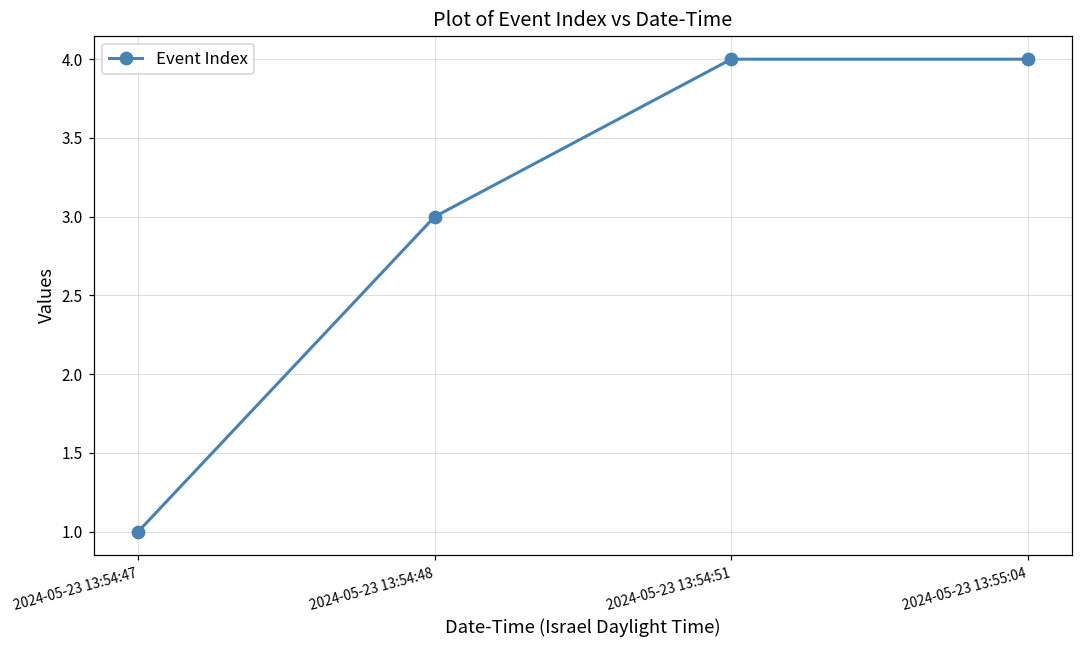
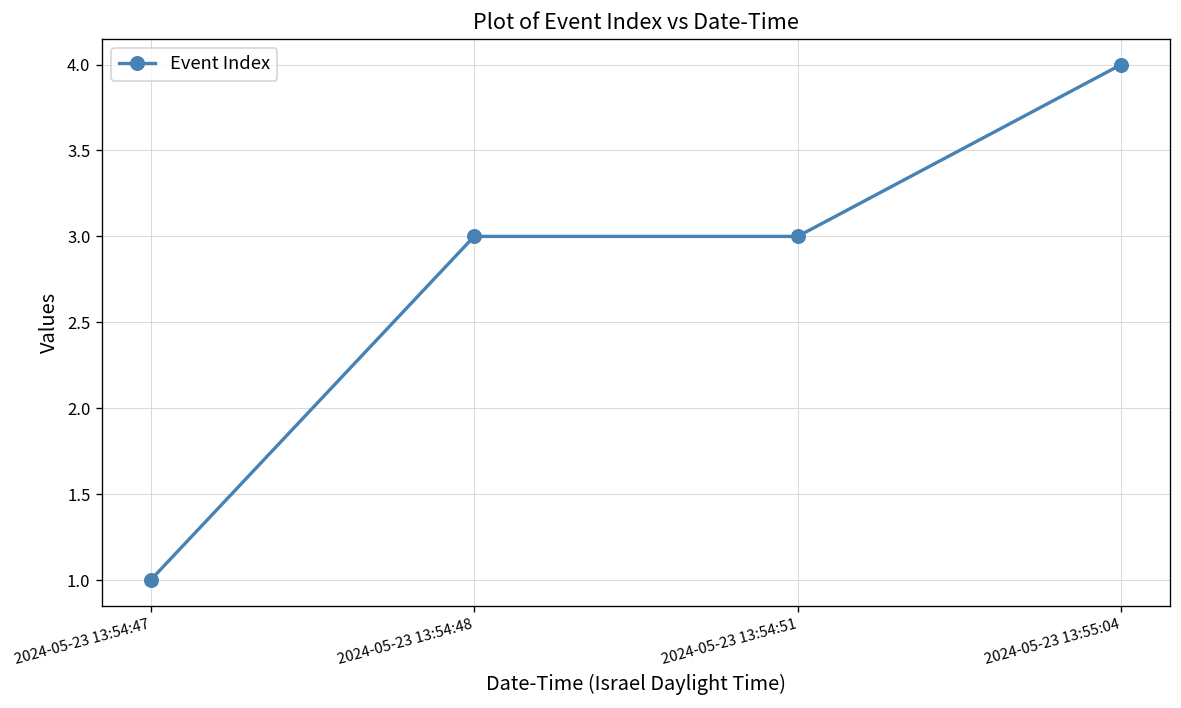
2024-05-23 13:54:51: 4 -> 3
